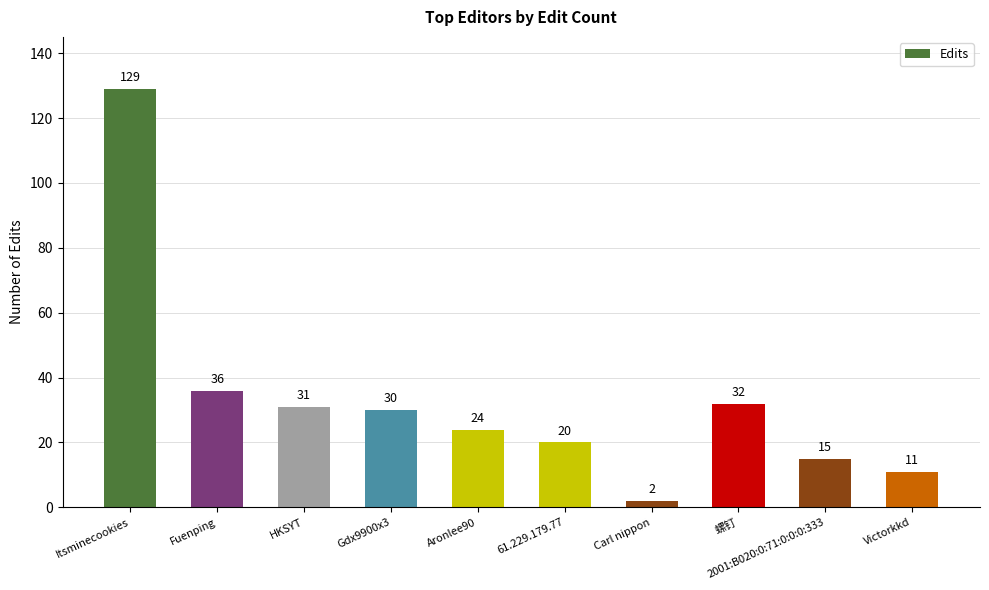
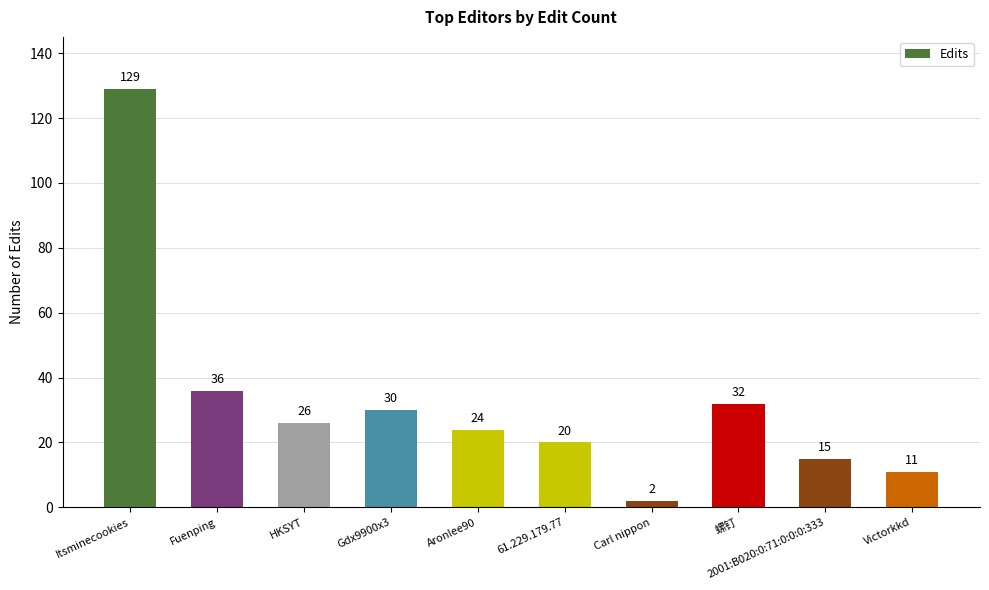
HKSYT: 31 -> 26
